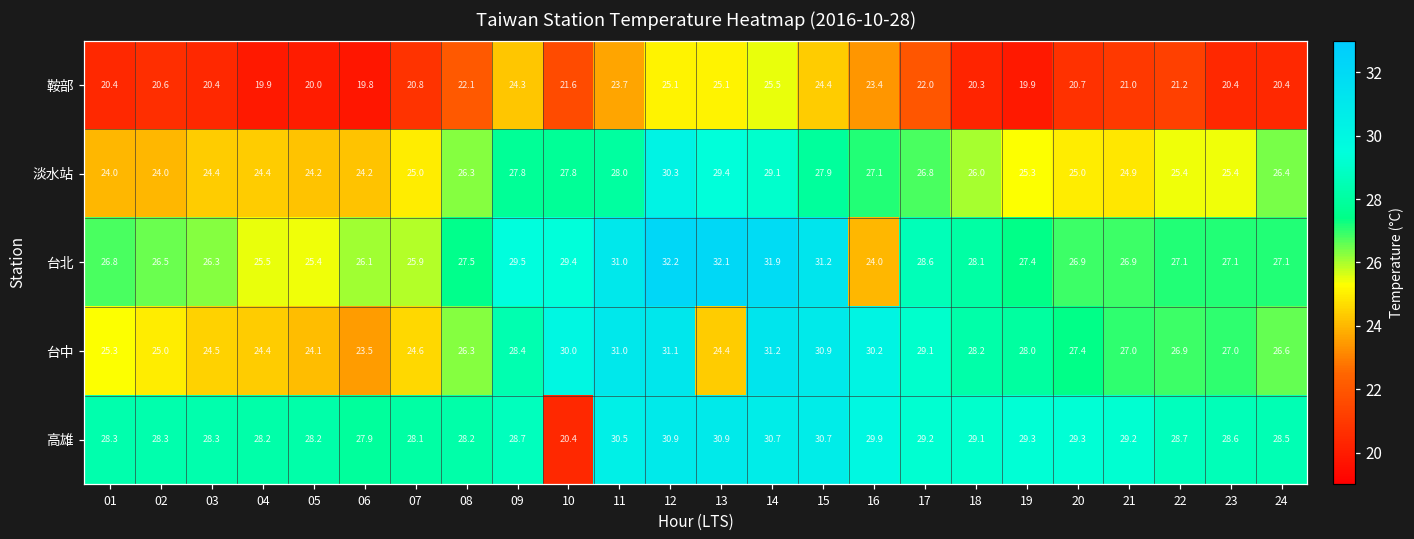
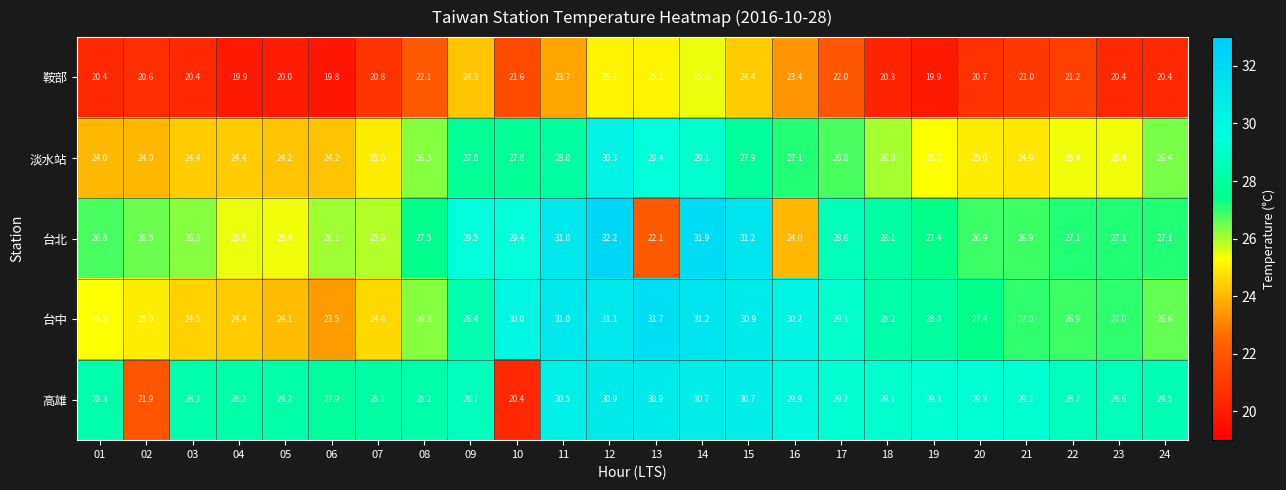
台北, 13: 32.1 -> 22.1
台中, 13: 24.4 -> 31.7
高雄, 02: 28.3 -> 21.9
